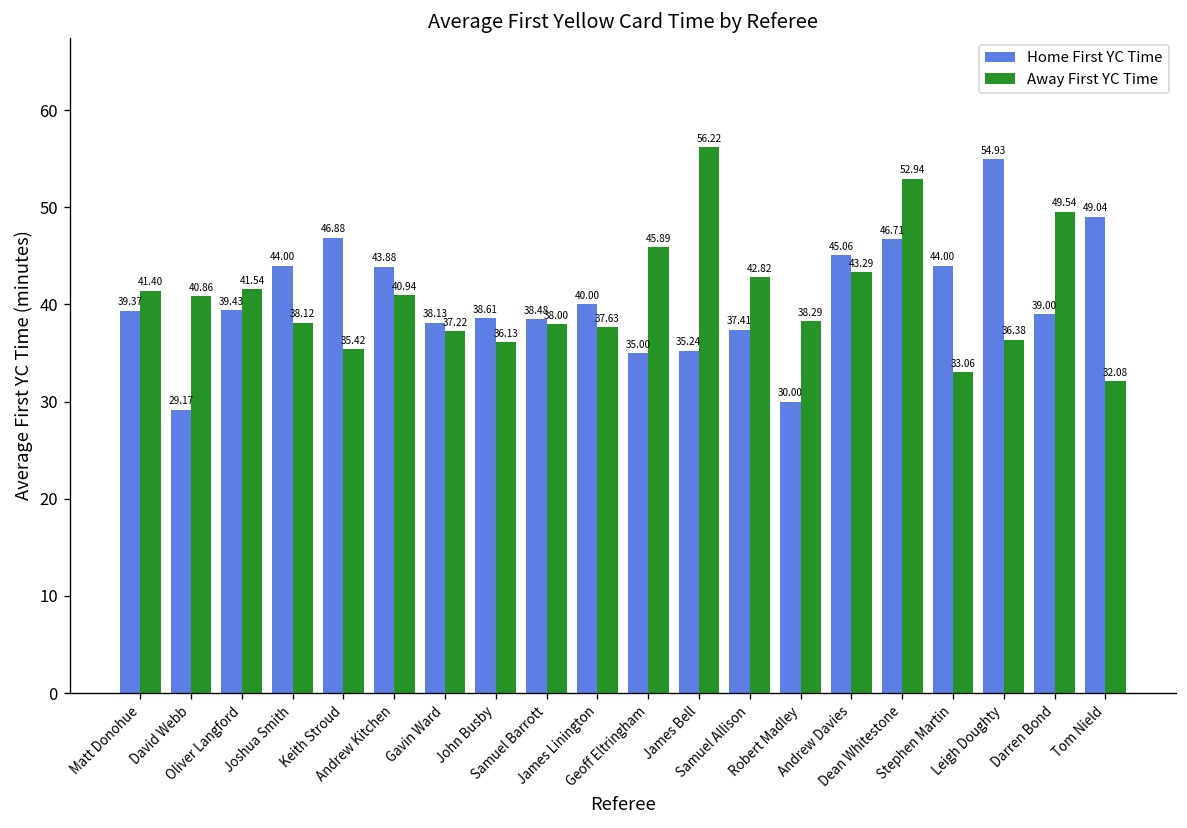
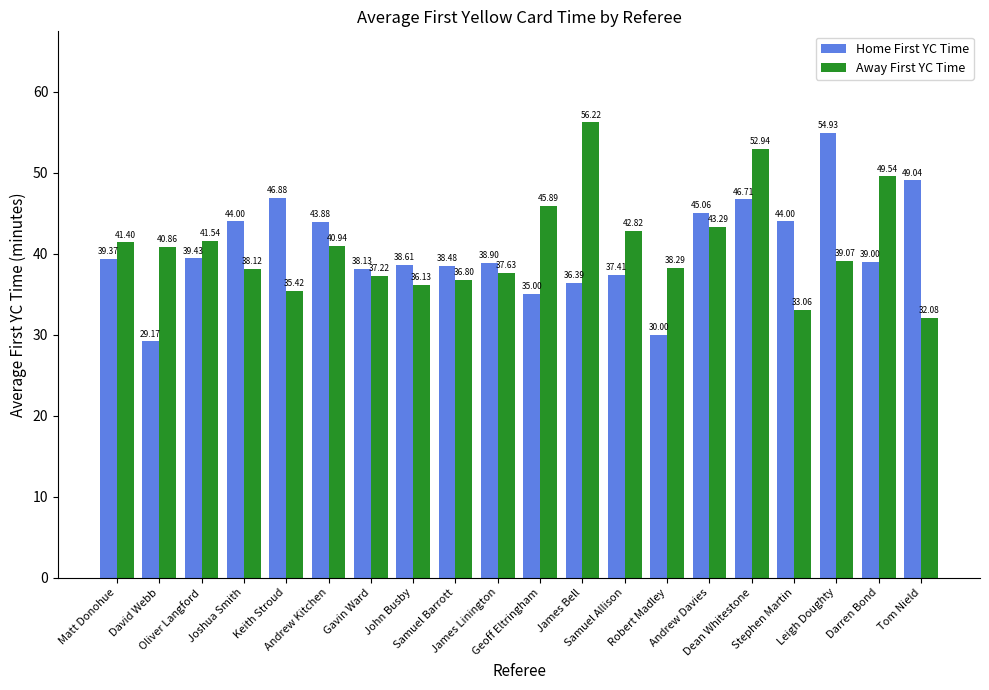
Away First YC Time, Samuel Barrott: 38.00 -> 36.80
Home First YC Time, James Linington: 40.00 -> 38.90
Home First YC Time, James Bell: 35.24 -> 36.39
Away First YC Time, Leigh Doughty: 36.38 -> 39.07
